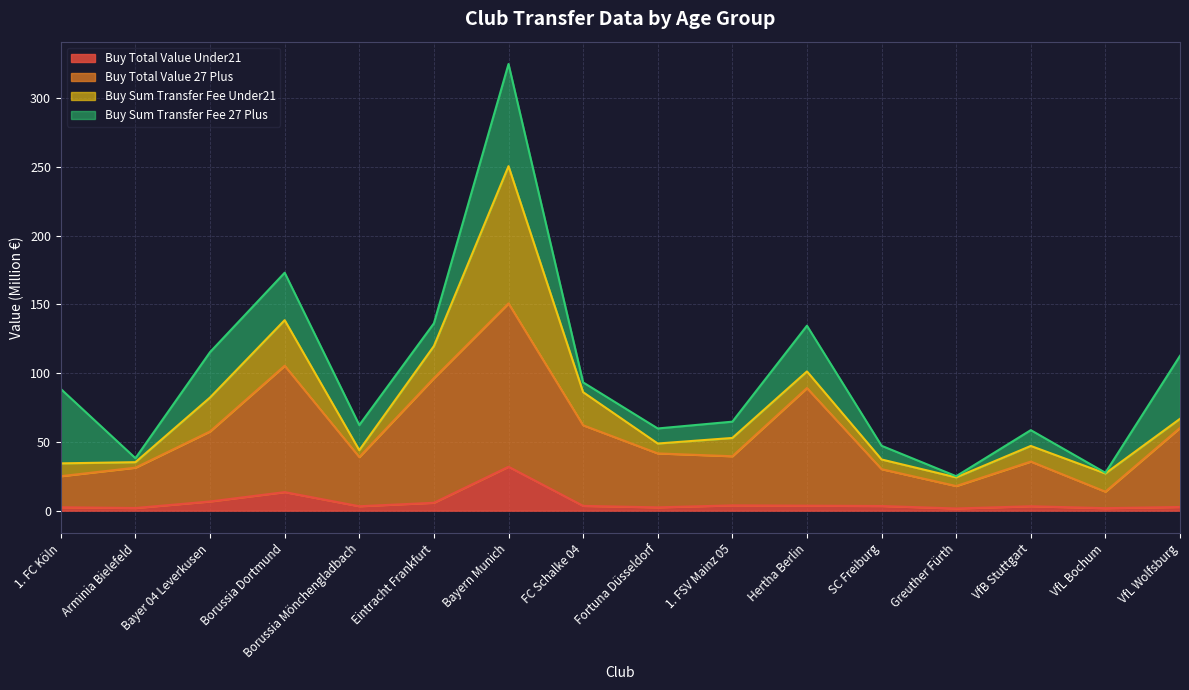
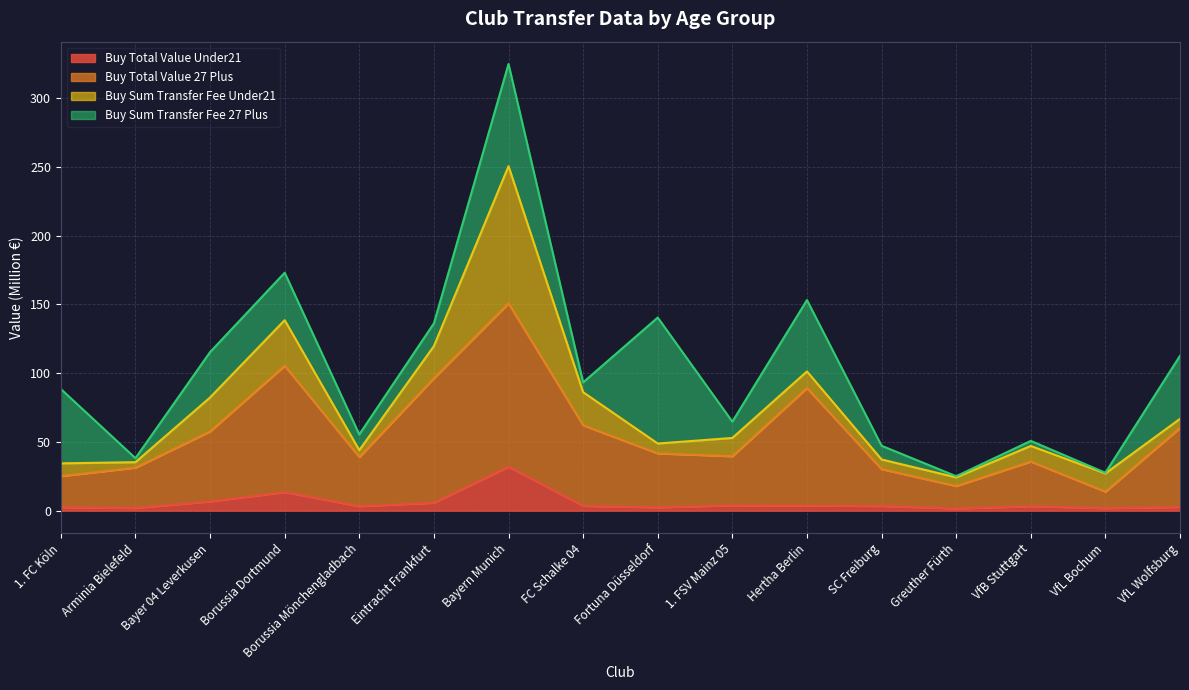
Buy Sum Transfer Fee 27 Plus, Borussia Mönchengladbach: 18 -> 11
Buy Sum Transfer Fee 27 Plus, Fortuna Düsseldorf: 11 -> 92
Buy Sum Transfer Fee 27 Plus, Hertha Berlin: 33 -> 52
Buy Sum Transfer Fee 27 Plus, VfB Stuttgart: 11 -> 4
